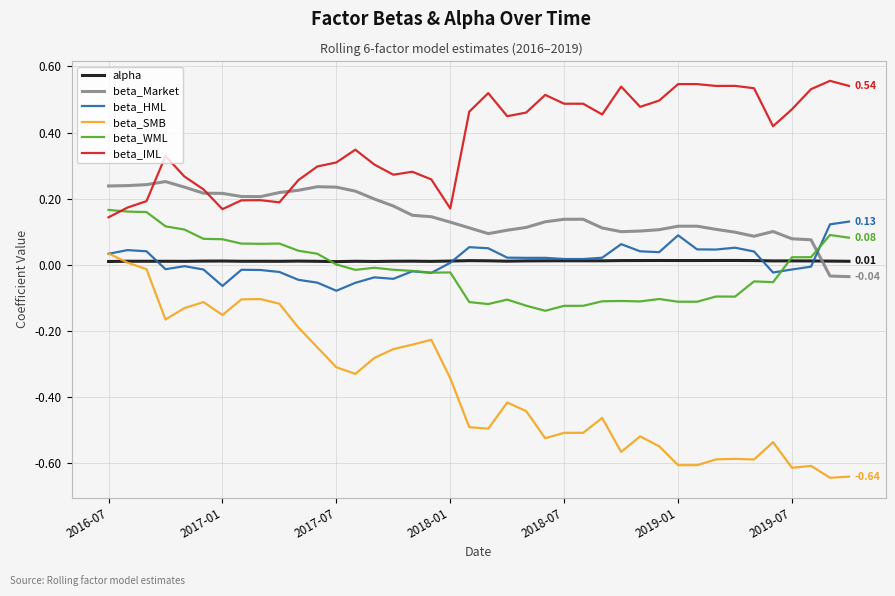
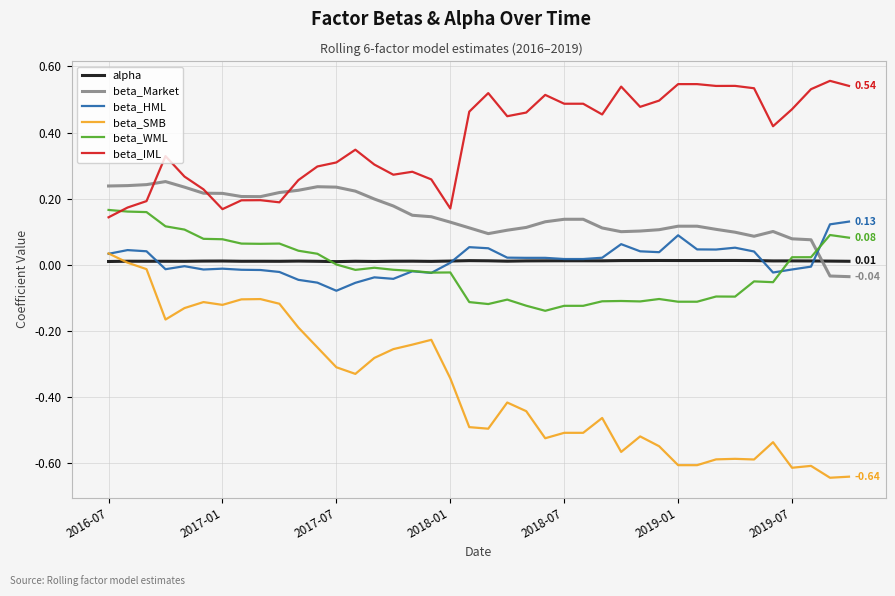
beta_HML, 2017-01: -0.06 -> -0.01
beta_SMB, 2017-01: -0.15 -> -0.12
